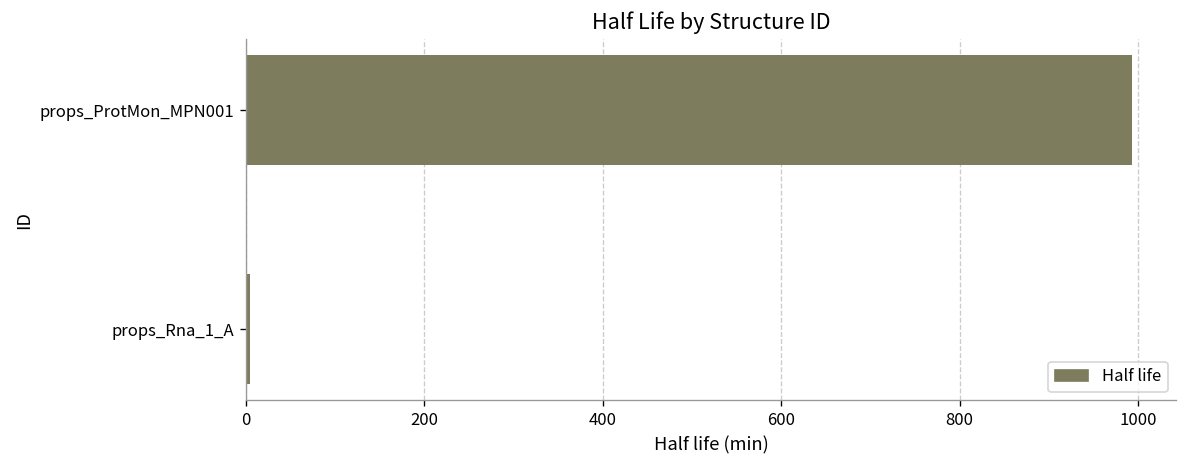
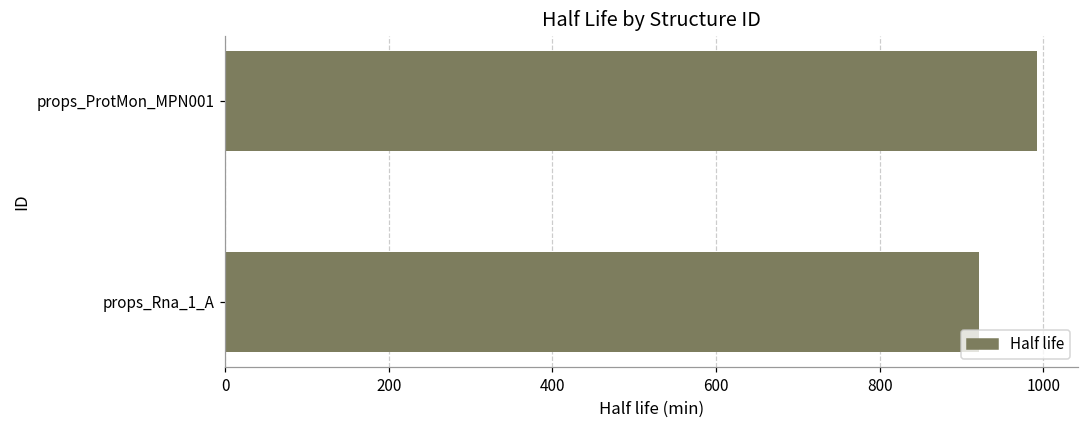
props_Rna_1_A: 0 -> 920
